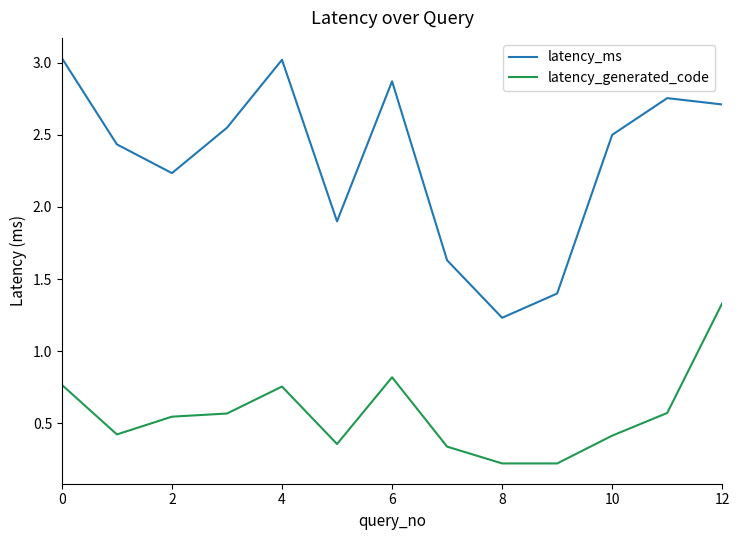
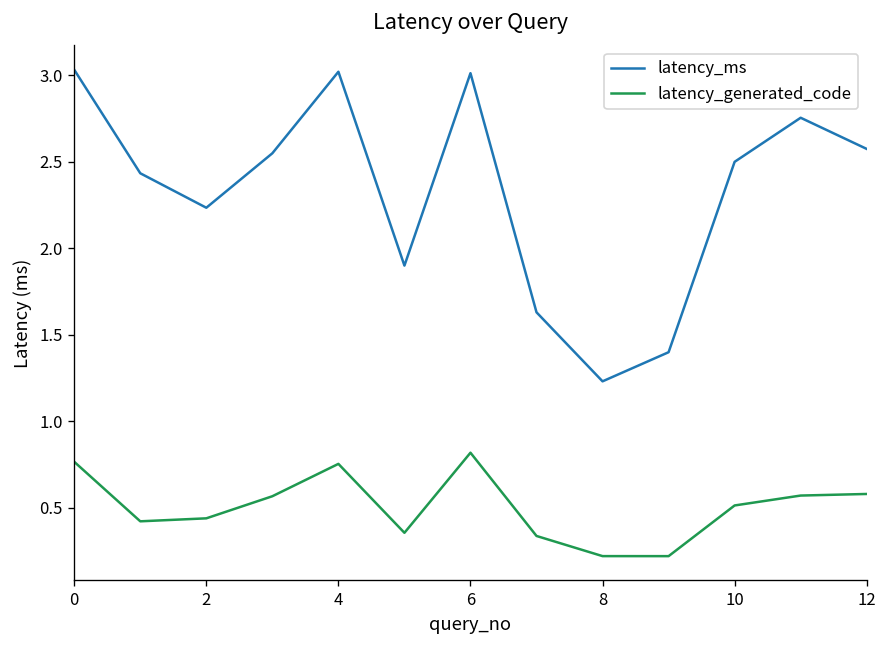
latency_generated_code, 2: 0.55 -> 0.44
latency_ms, 6: 2.87 -> 3.01
latency_generated_code, 10: 0.41 -> 0.51
latency_ms, 12: 2.71 -> 2.57
latency_generated_code, 12: 1.33 -> 0.58
